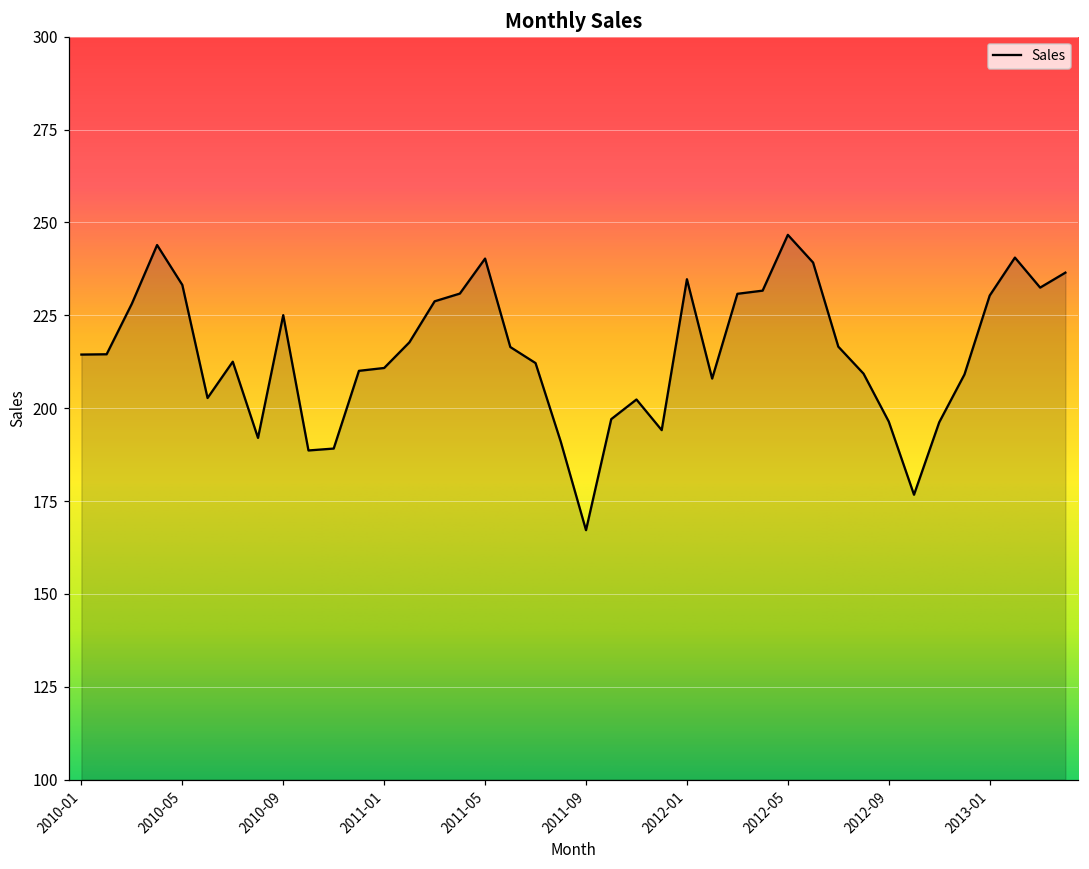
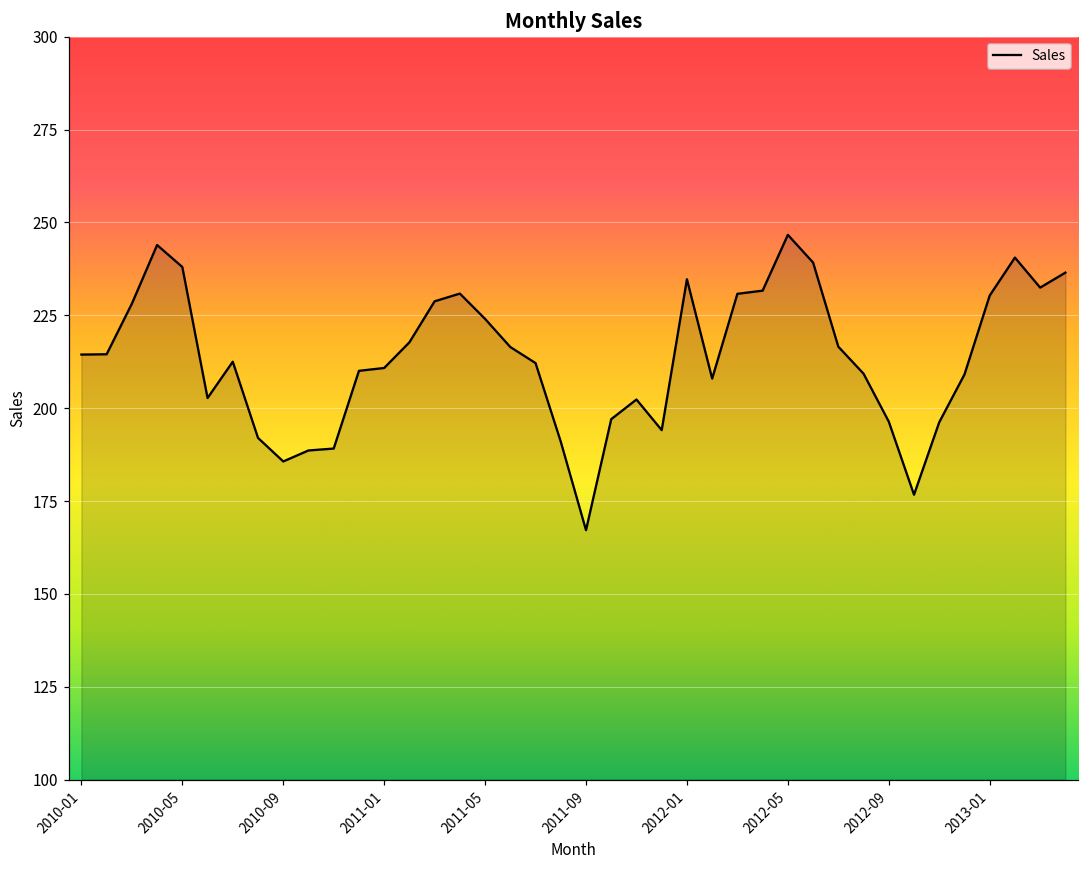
2010-05: 233 -> 238
2010-09: 225 -> 186
2011-05: 240 -> 224
